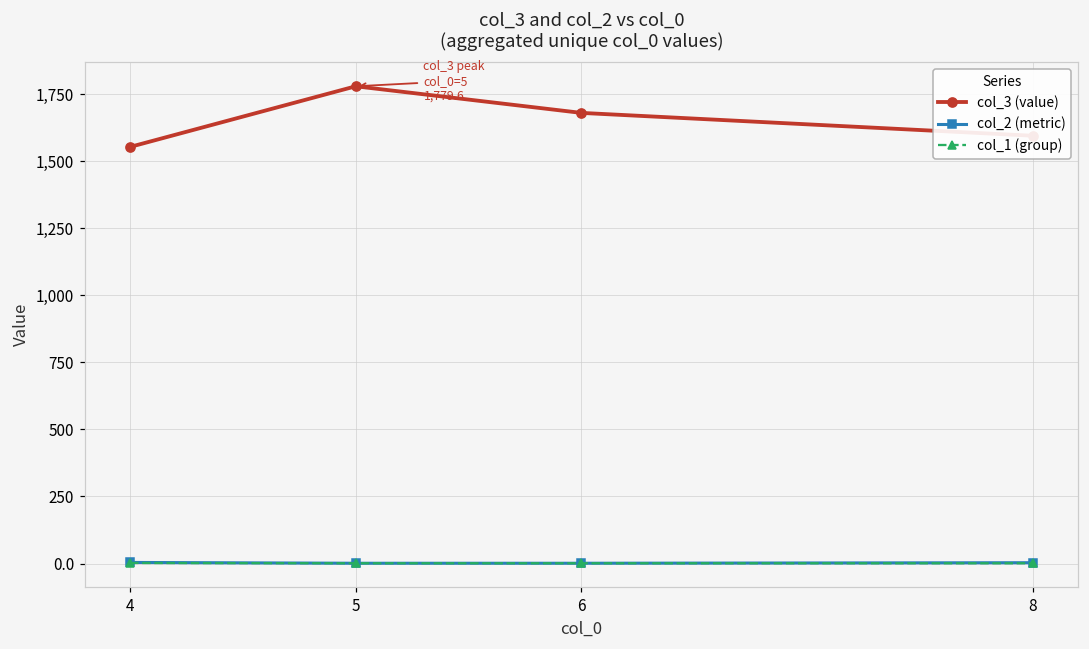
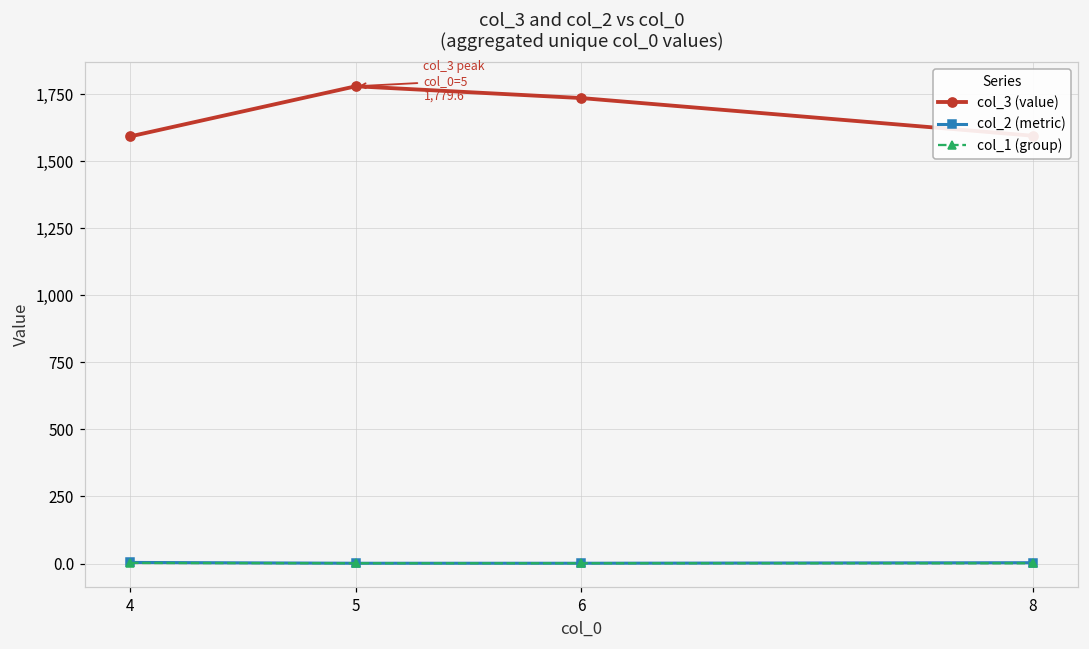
col_3 (value), 4: 1,550 -> 1,590
col_3 (value), 6: 1,680 -> 1,740
